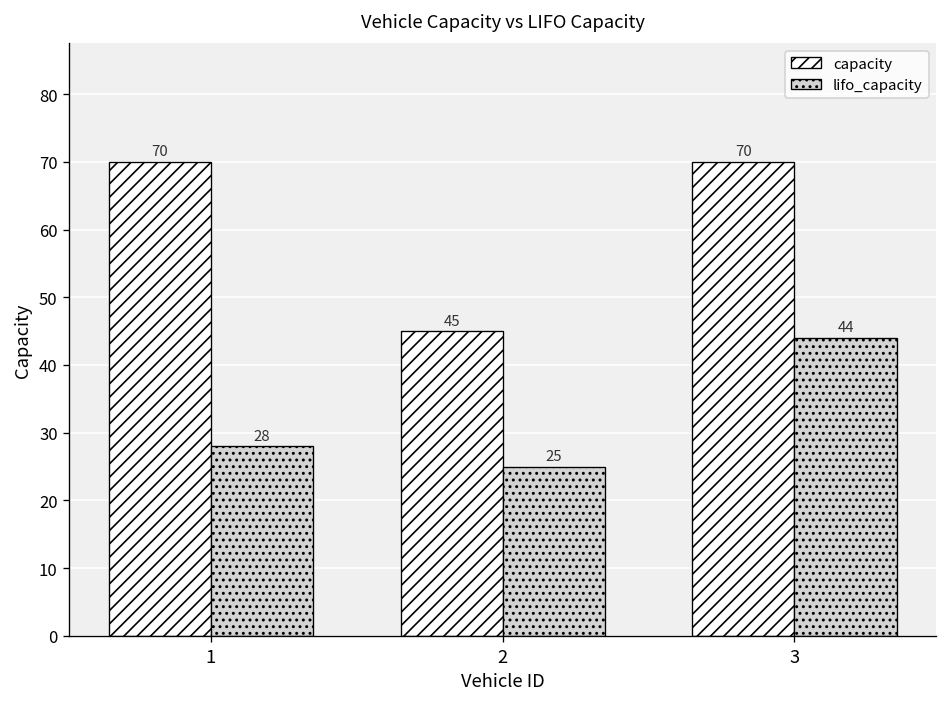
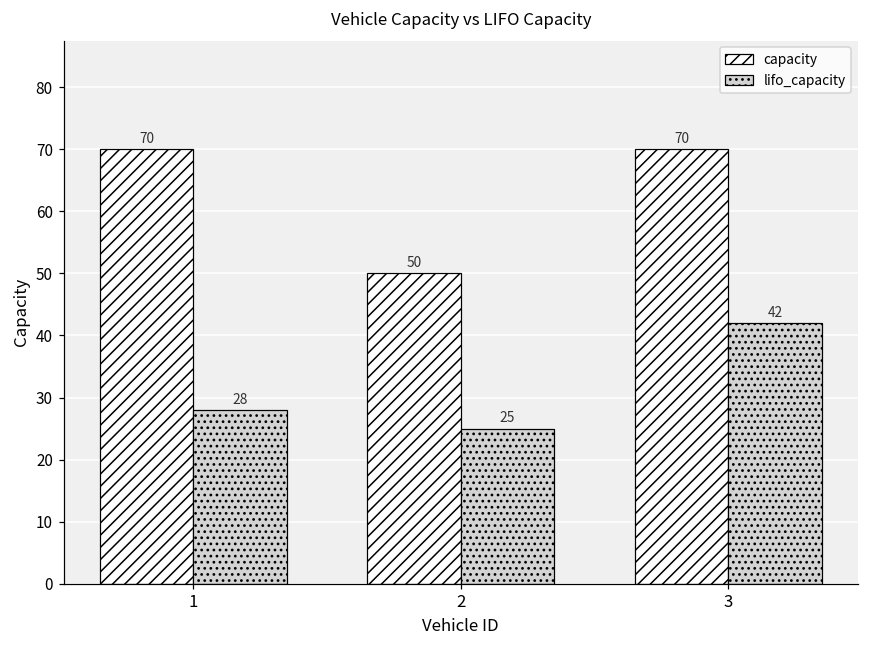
capacity, 2: 45 -> 50
lifo_capacity, 3: 44 -> 42
